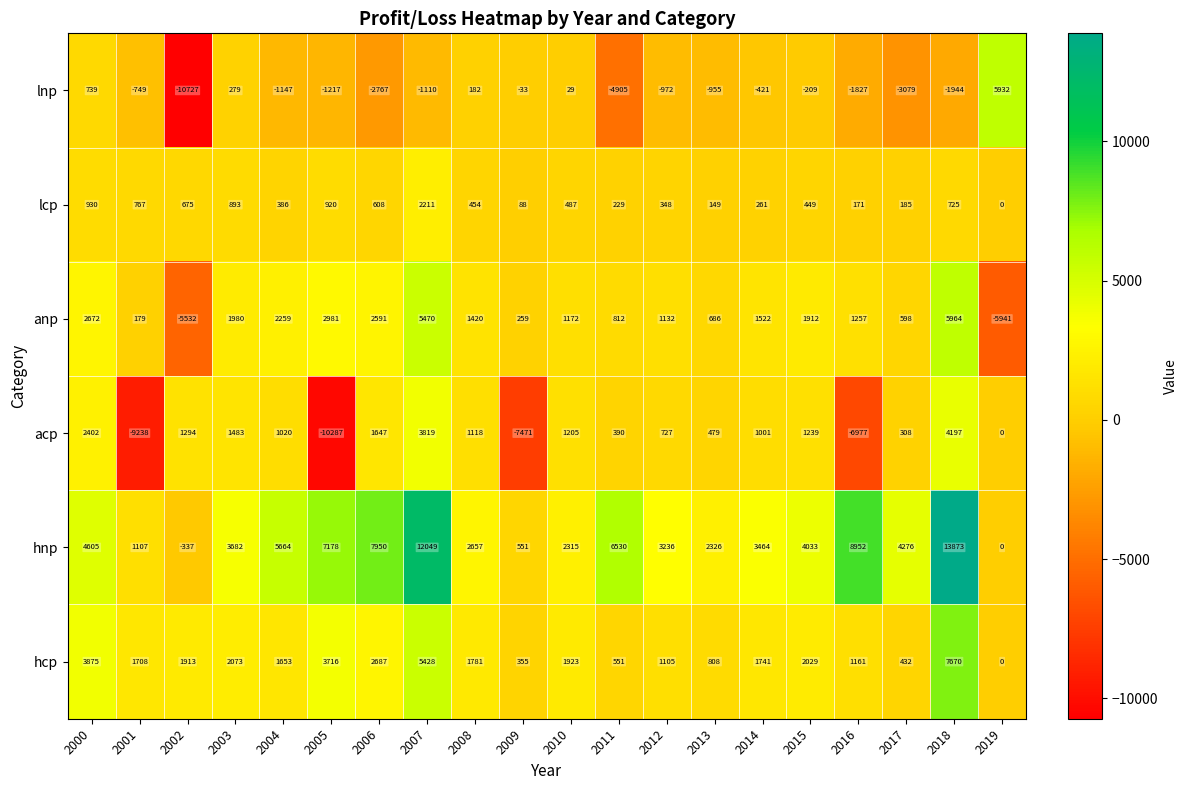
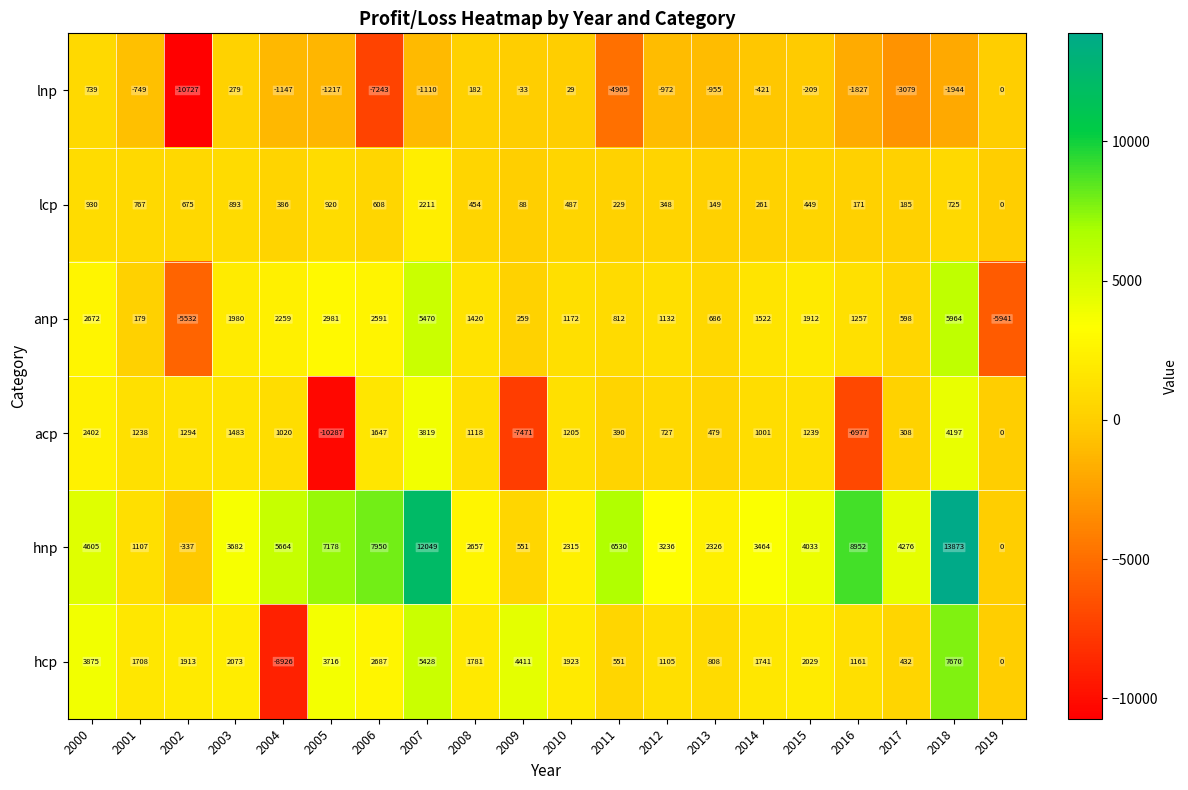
lnp, 2006: -2767 -> -7243
lnp, 2019: 5932 -> 0
acp, 2001: -9238 -> 1238
hcp, 2004: 1653 -> -8926
hcp, 2009: 355 -> 4411
